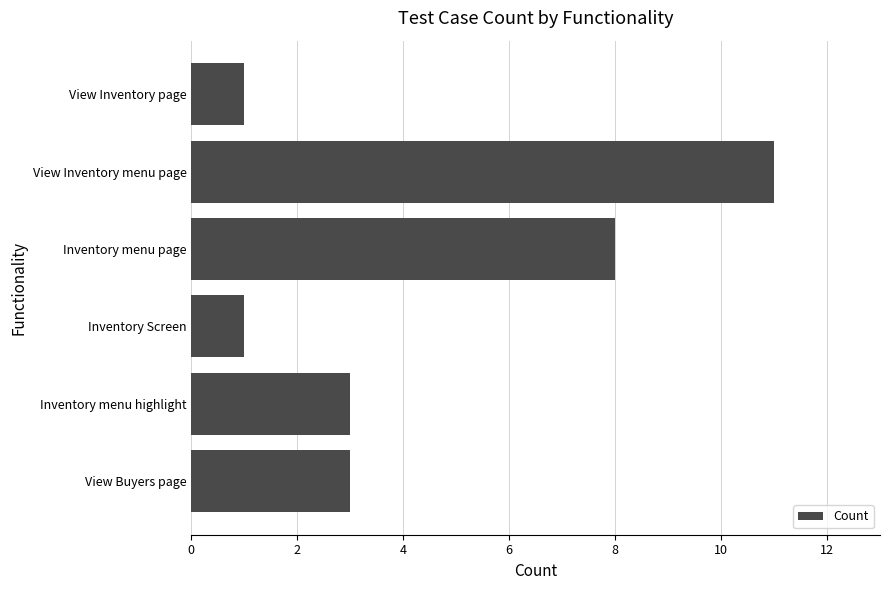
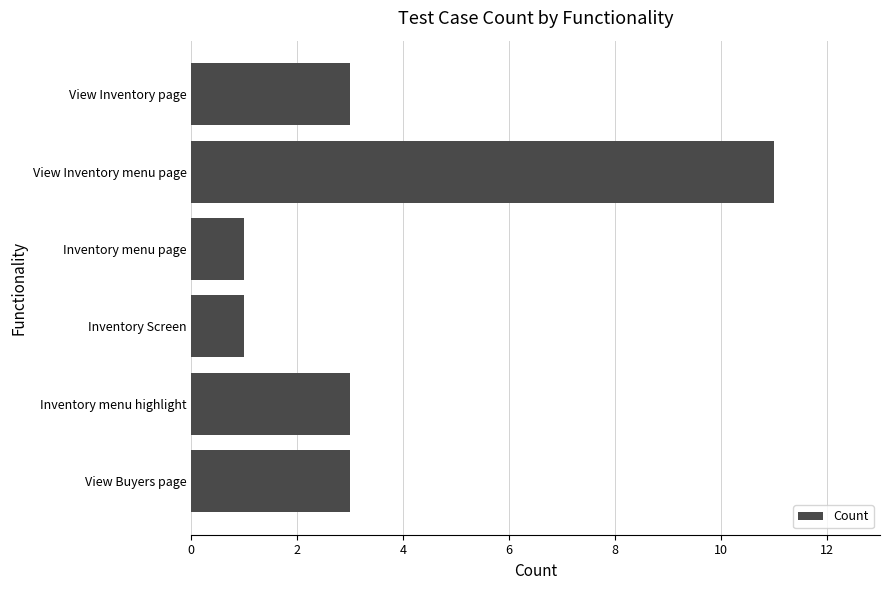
View Inventory page: 1 -> 3
Inventory menu page: 8 -> 1
